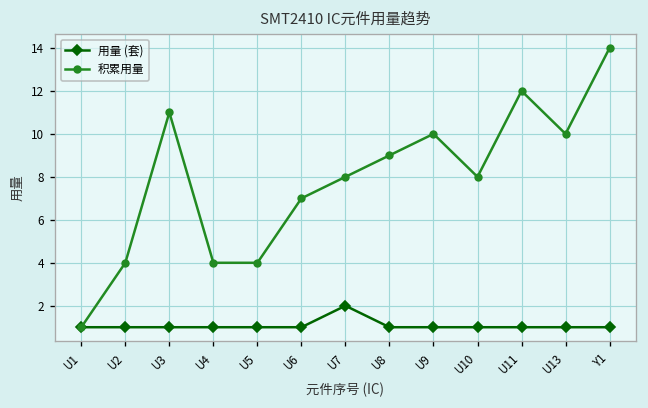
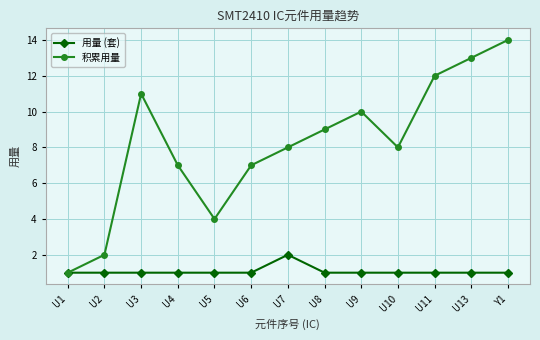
积累用量, U2: 4 -> 2
积累用量, U4: 4 -> 7
积累用量, U13: 10 -> 13
